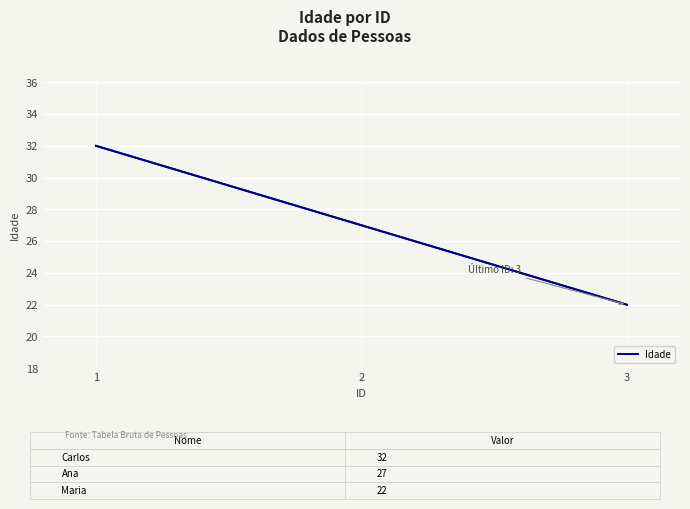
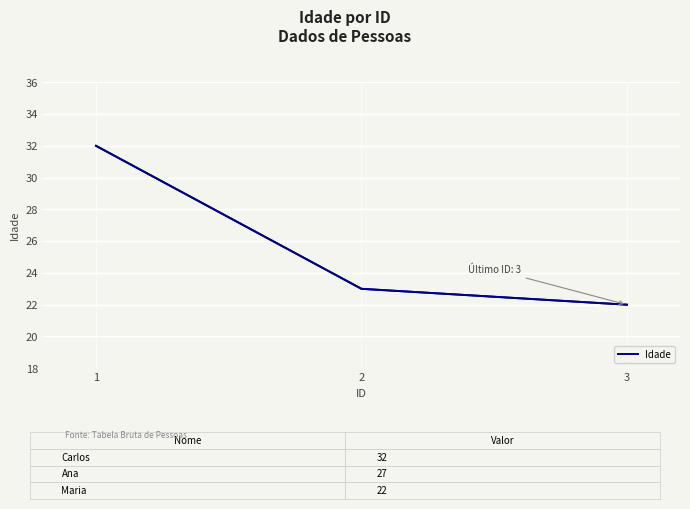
2: 27 -> 23
